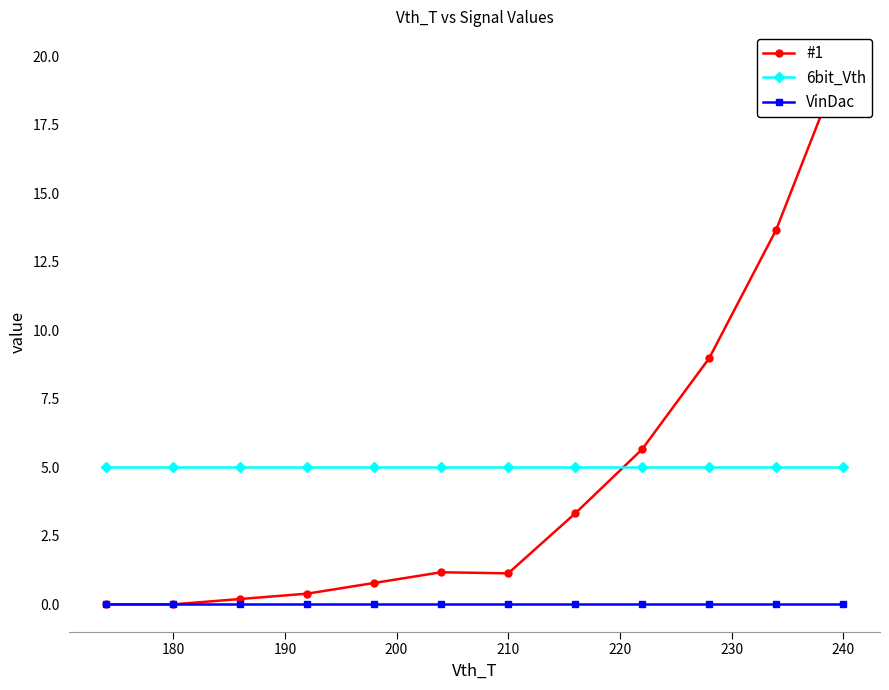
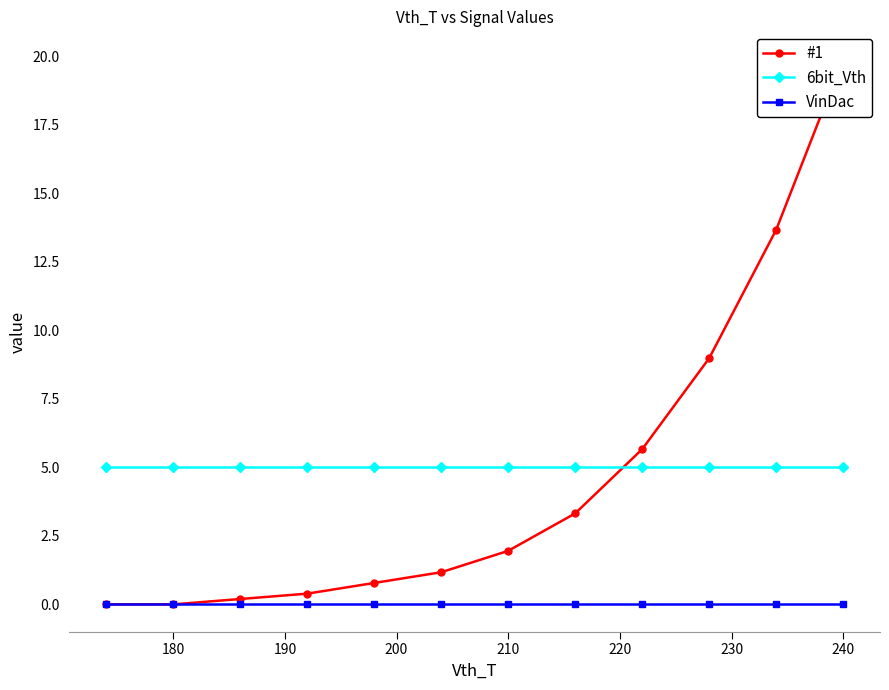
#1, 210: 1.1 -> 2.0
